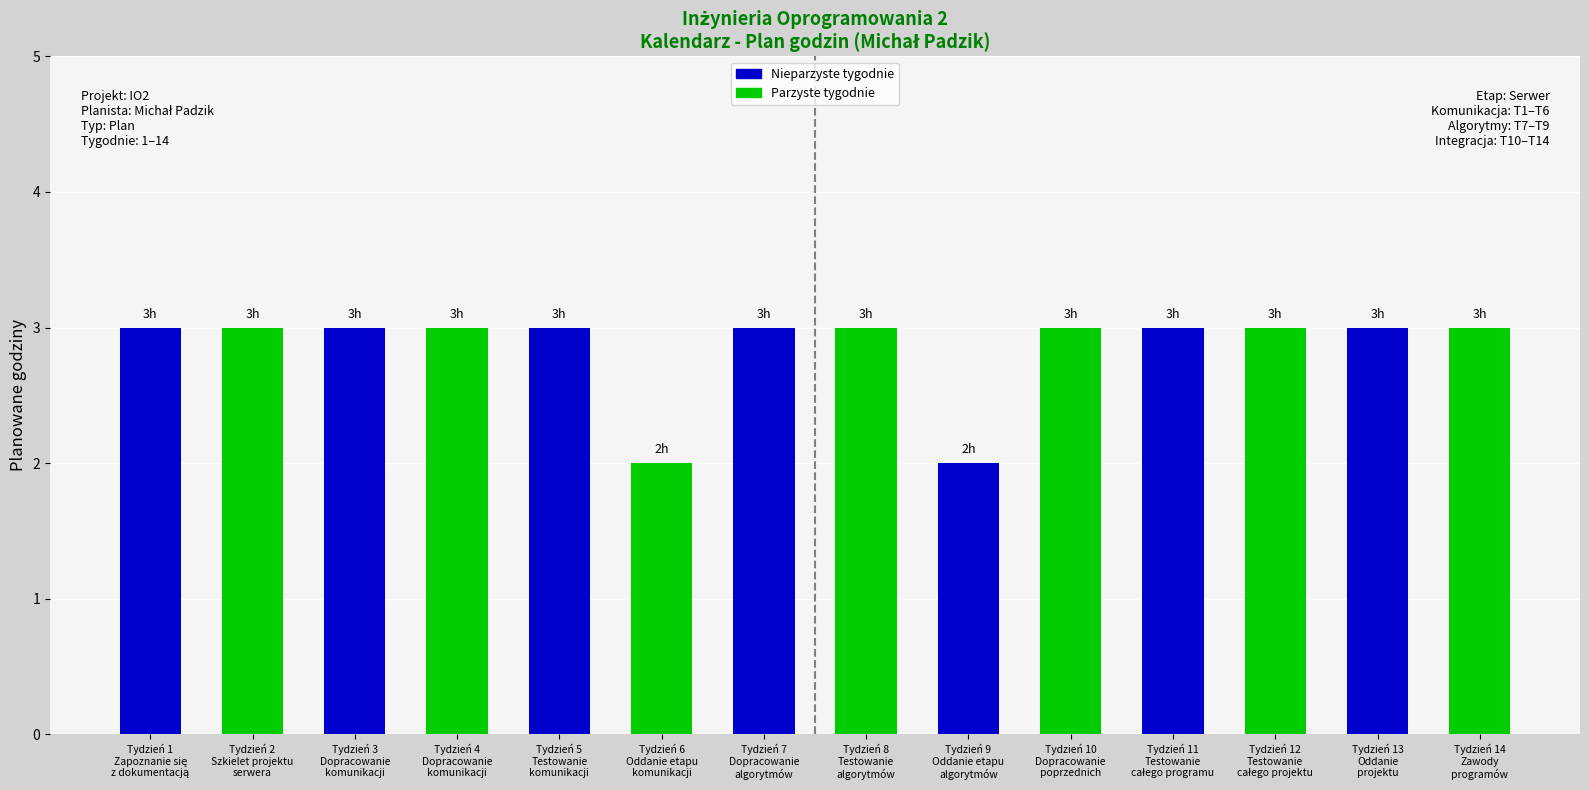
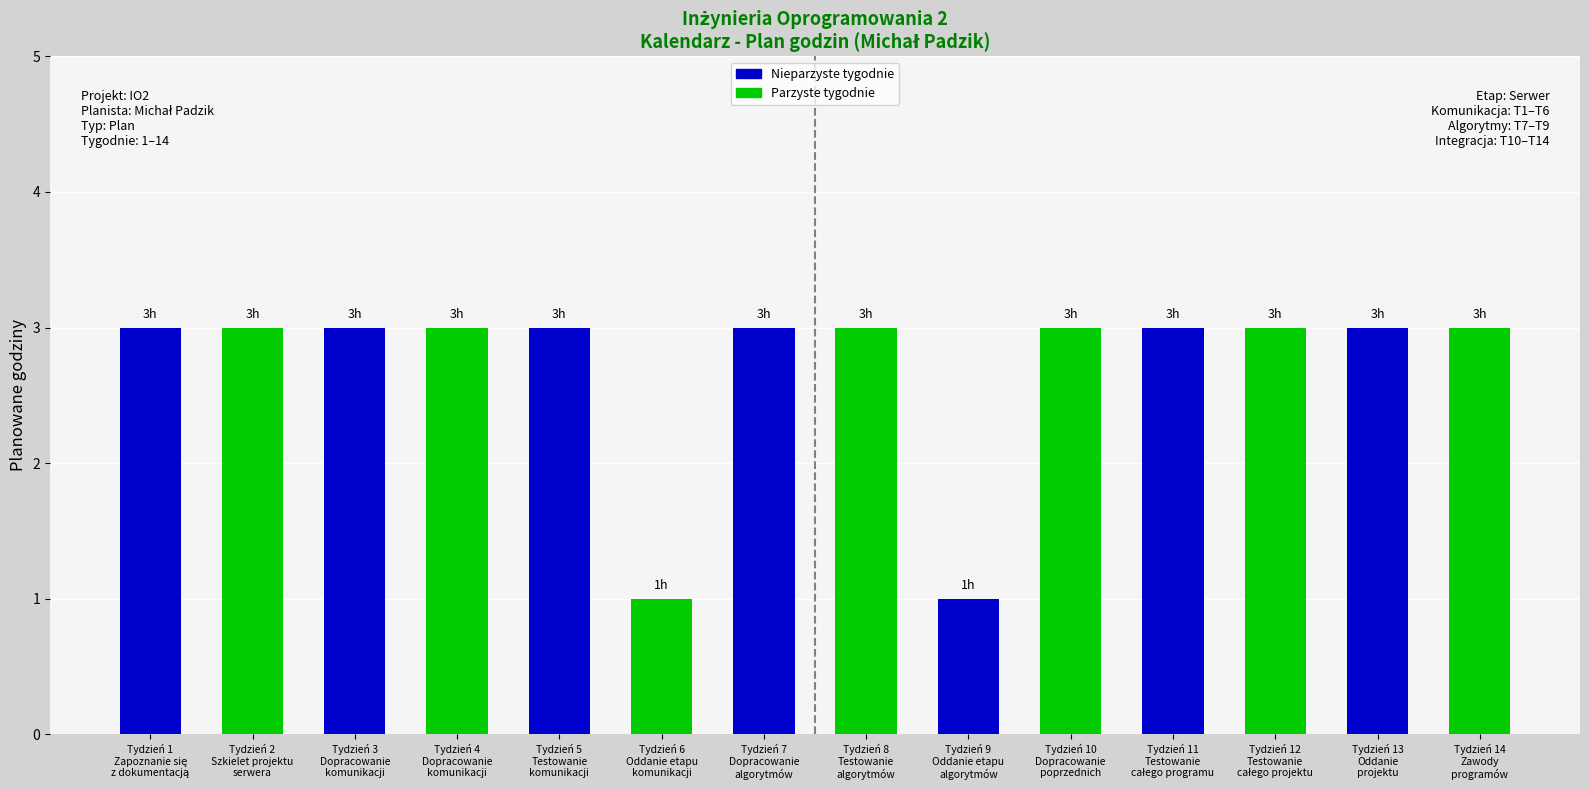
Tydzień 6 Oddanie etapu komunikacji: 2h -> 1h
Tydzień 9 Oddanie etapu algorytmów: 2h -> 1h
